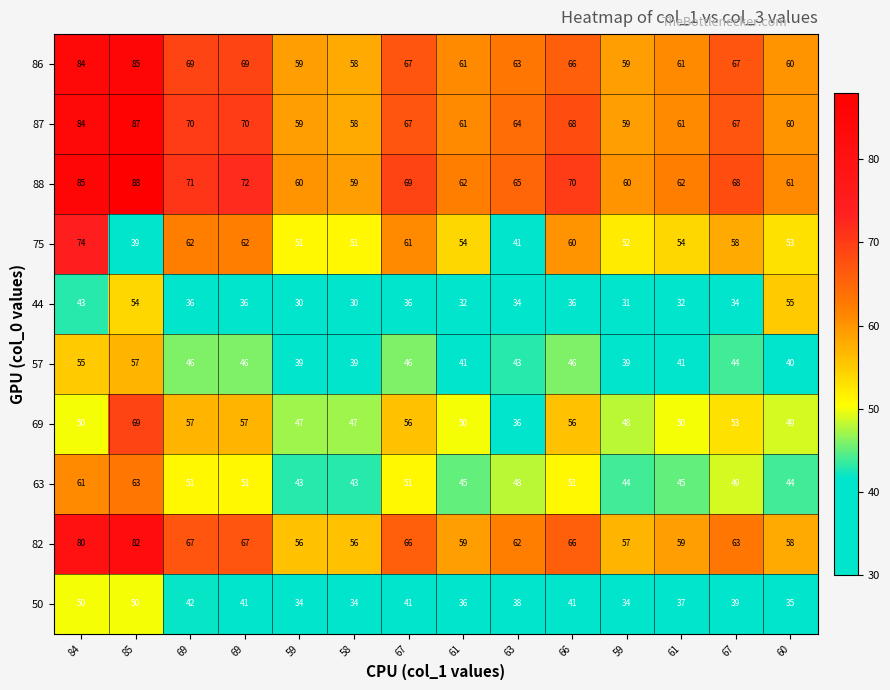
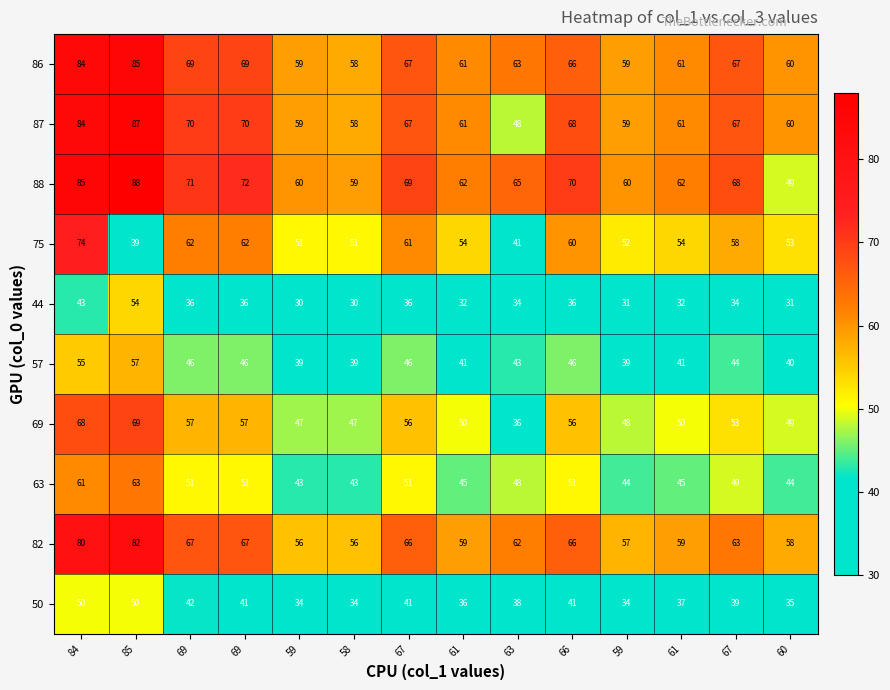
87, 63: 64 -> 48
88, 60: 61 -> 49
44, 60: 55 -> 31
69, 84: 50 -> 68
